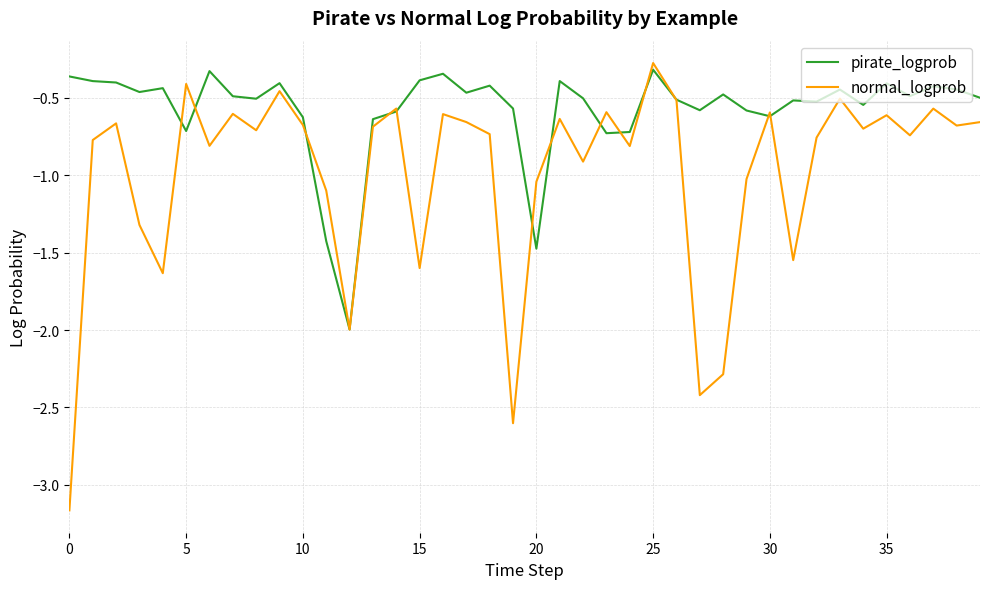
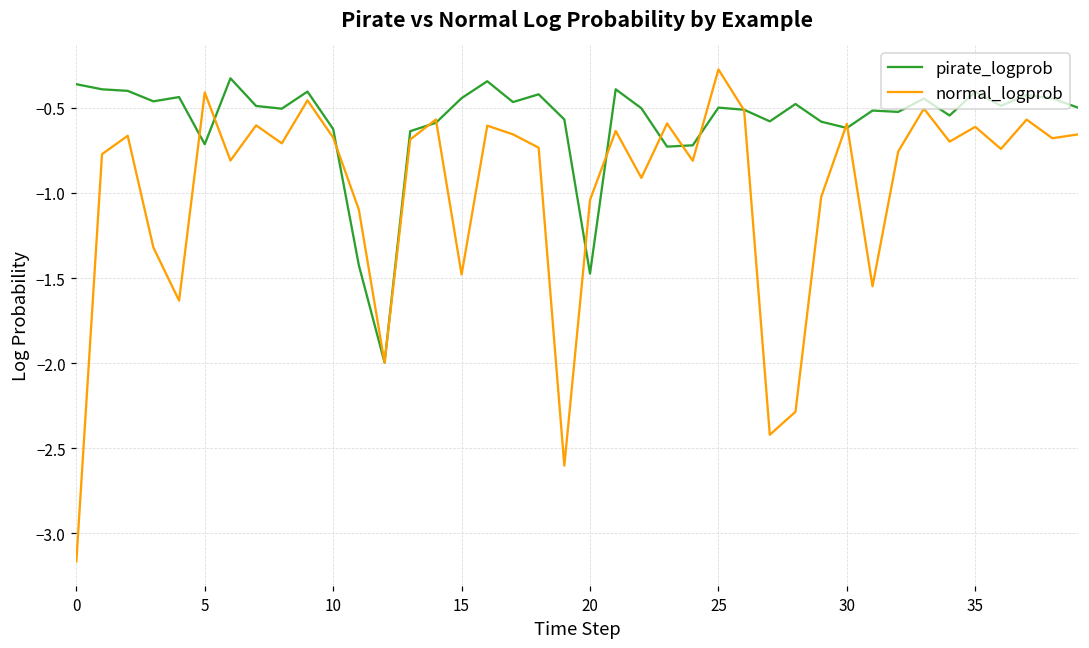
pirate_logprob, 15: -0.39 -> -0.44
normal_logprob, 15: -1.60 -> -1.48
pirate_logprob, 25: -0.32 -> -0.50
